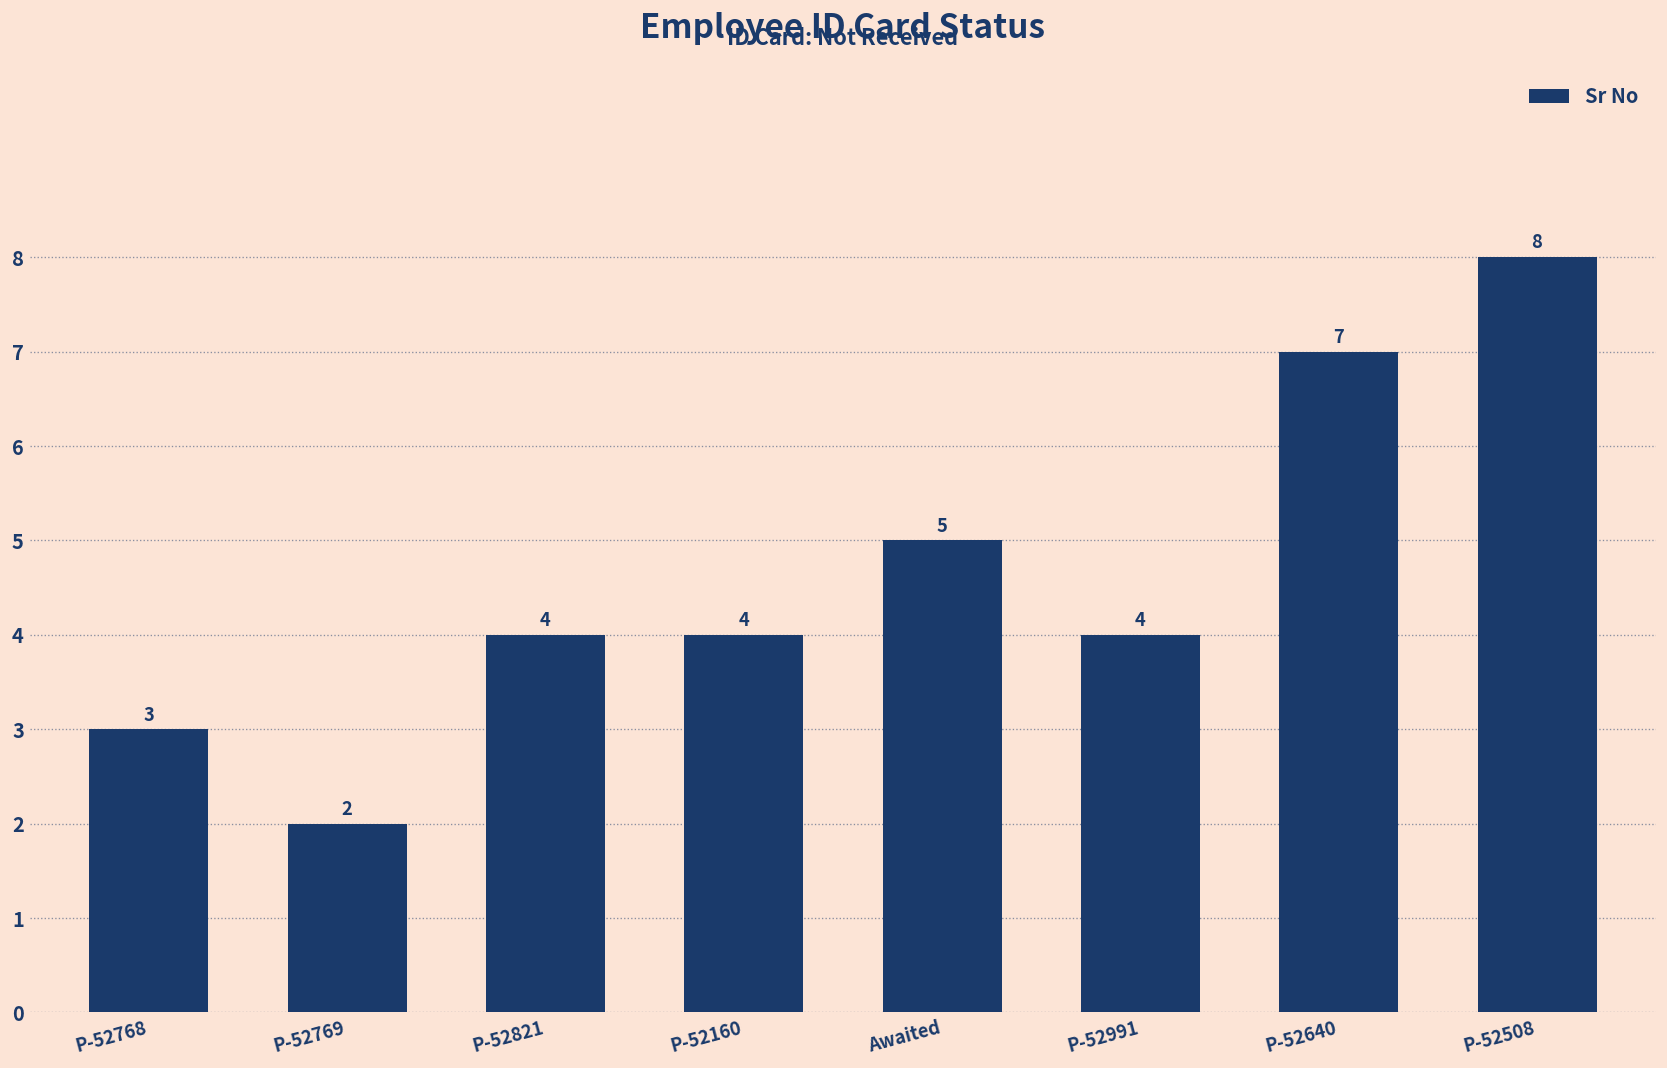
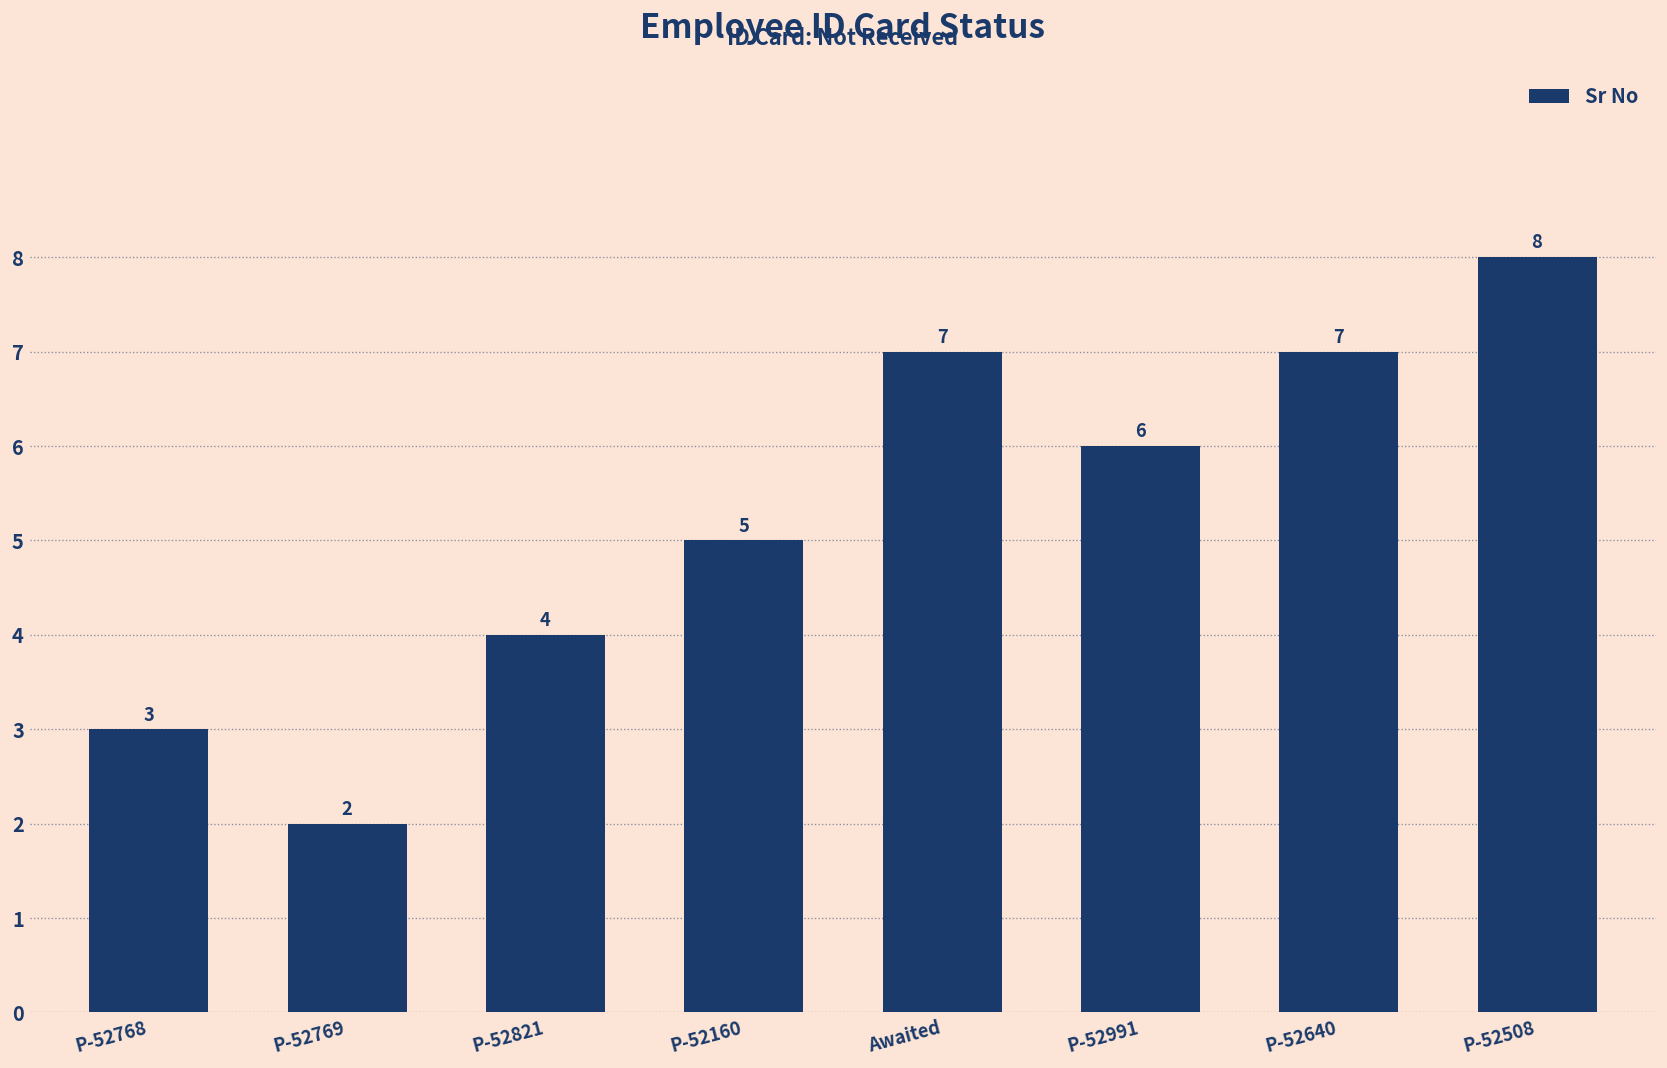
P-52160: 4 -> 5
Awaited: 5 -> 7
P-52991: 4 -> 6
